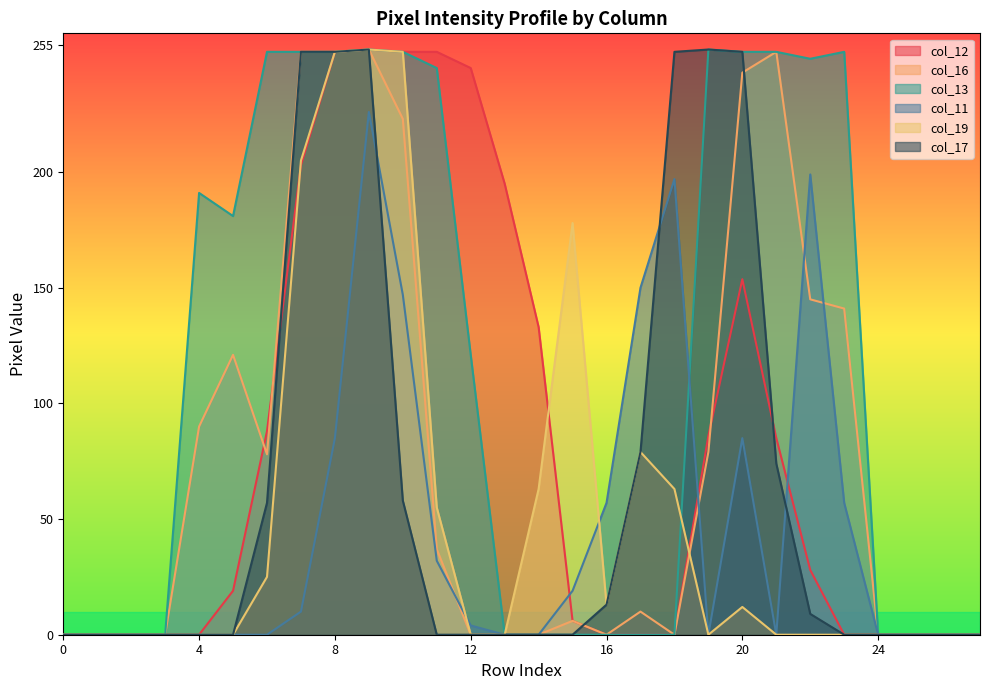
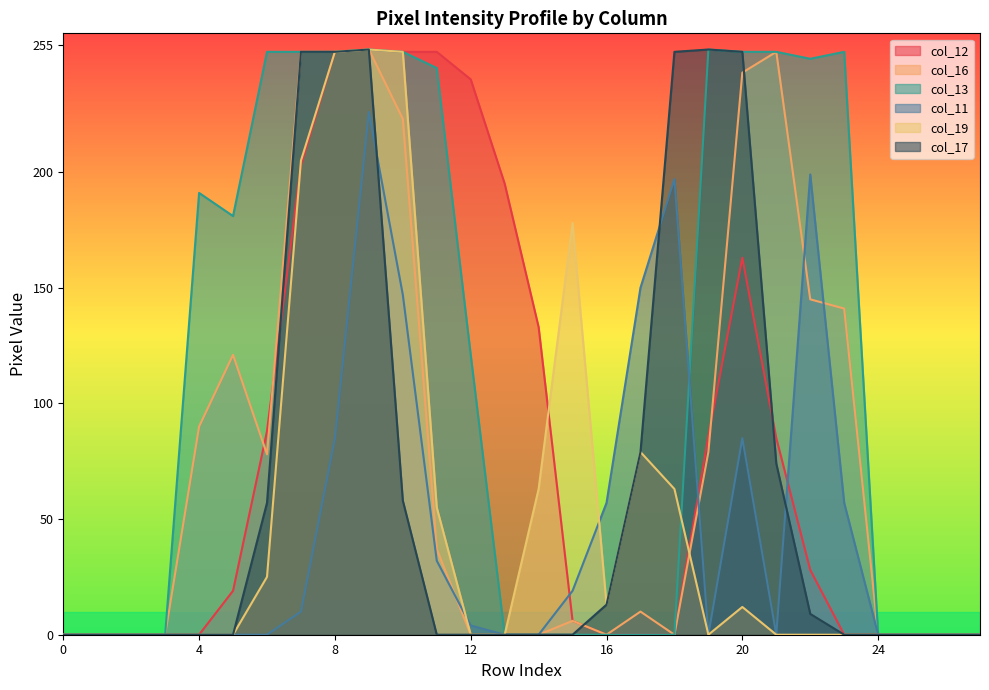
col_12, 12: 245 -> 240
col_12, 20: 154 -> 163
